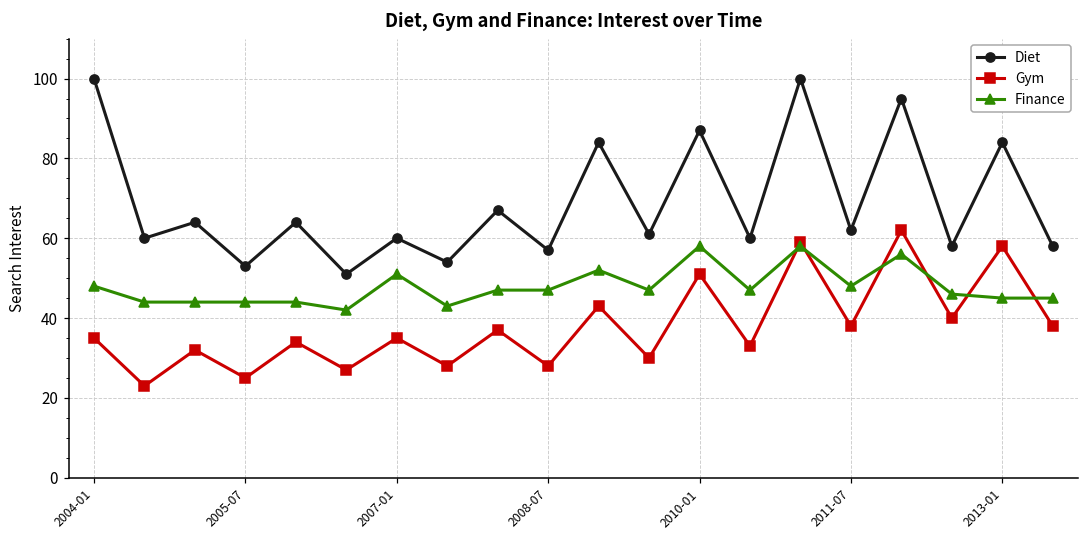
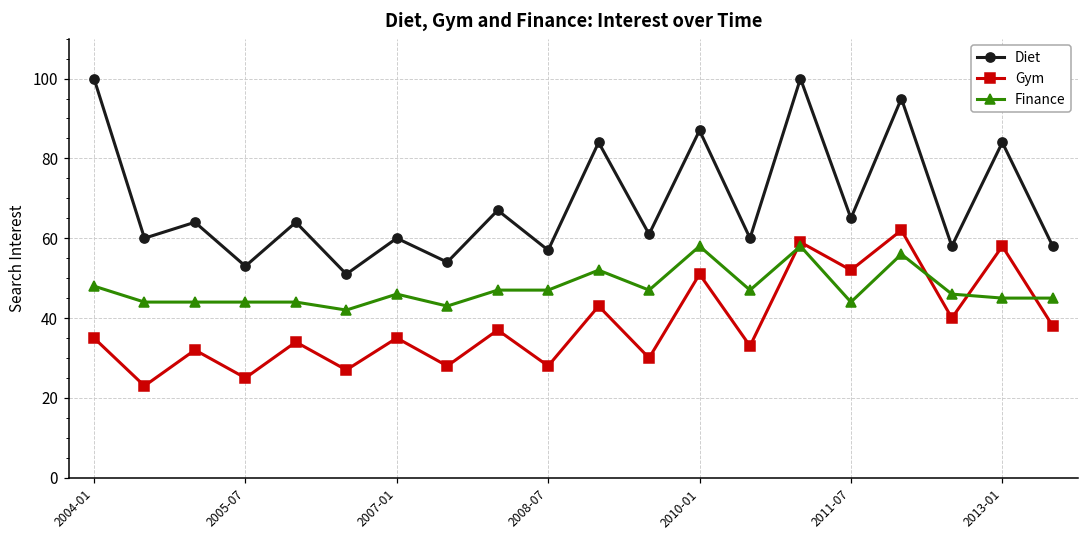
Finance, 2007-01: 51 -> 46
Diet, 2011-07: 62 -> 65
Gym, 2011-07: 38 -> 52
Finance, 2011-07: 48 -> 44
